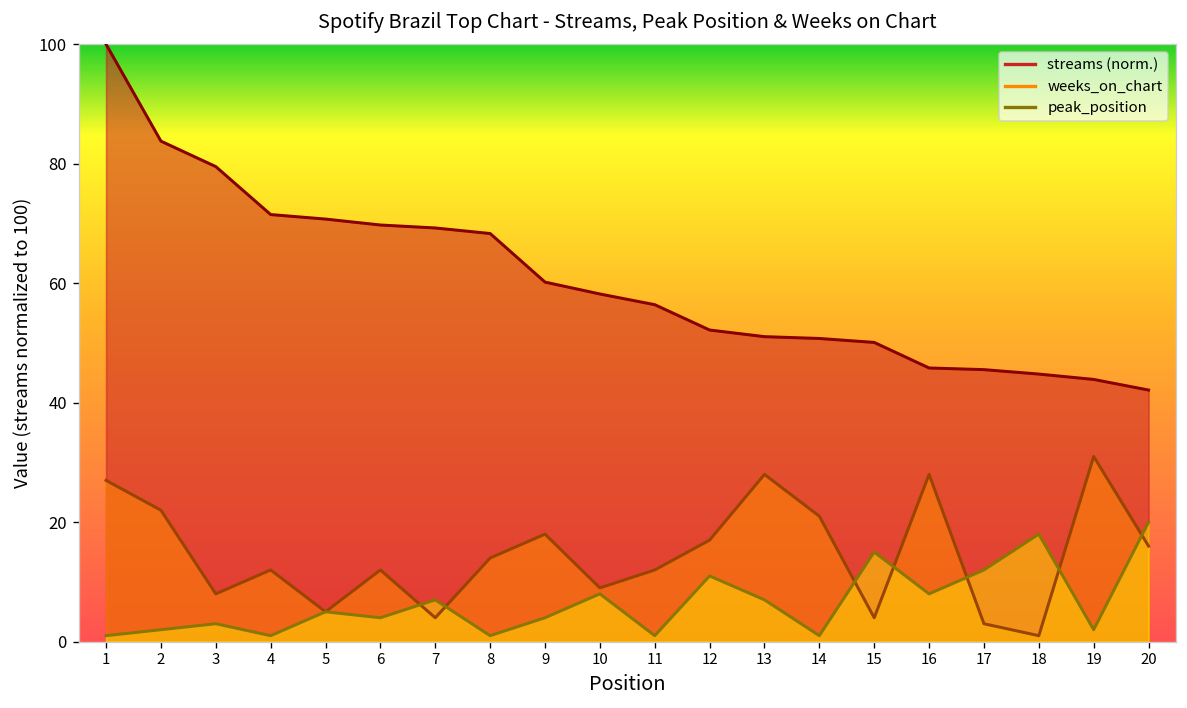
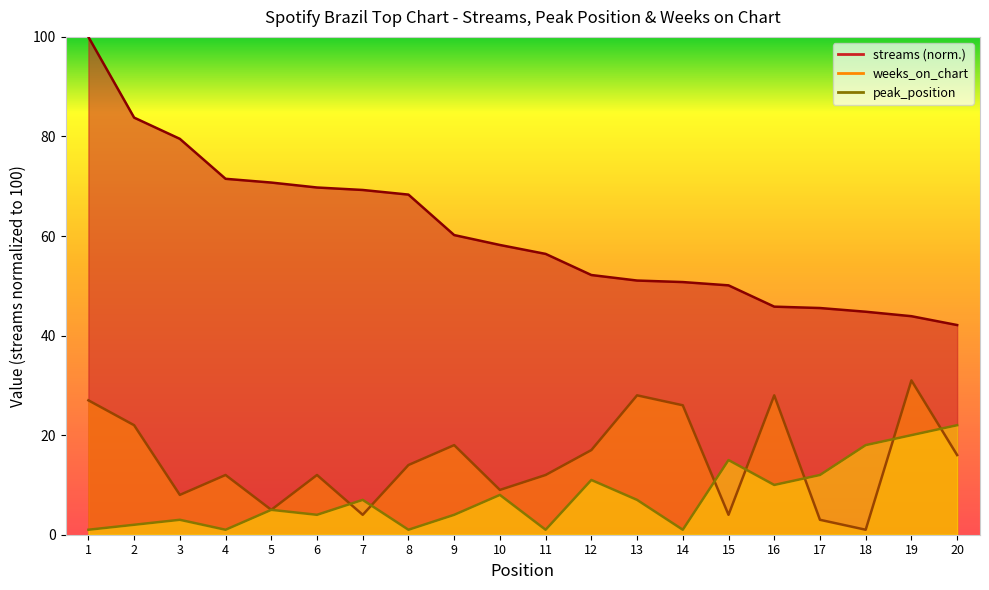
weeks_on_chart, 14: 21 -> 26
peak_position, 16: 8 -> 10
peak_position, 19: 2 -> 20
peak_position, 20: 20 -> 22
